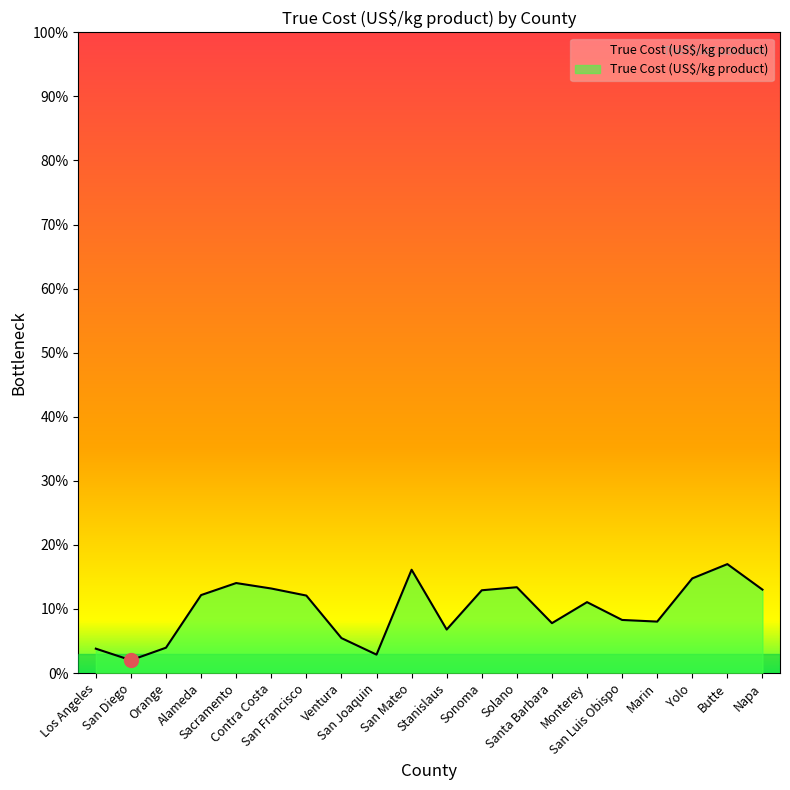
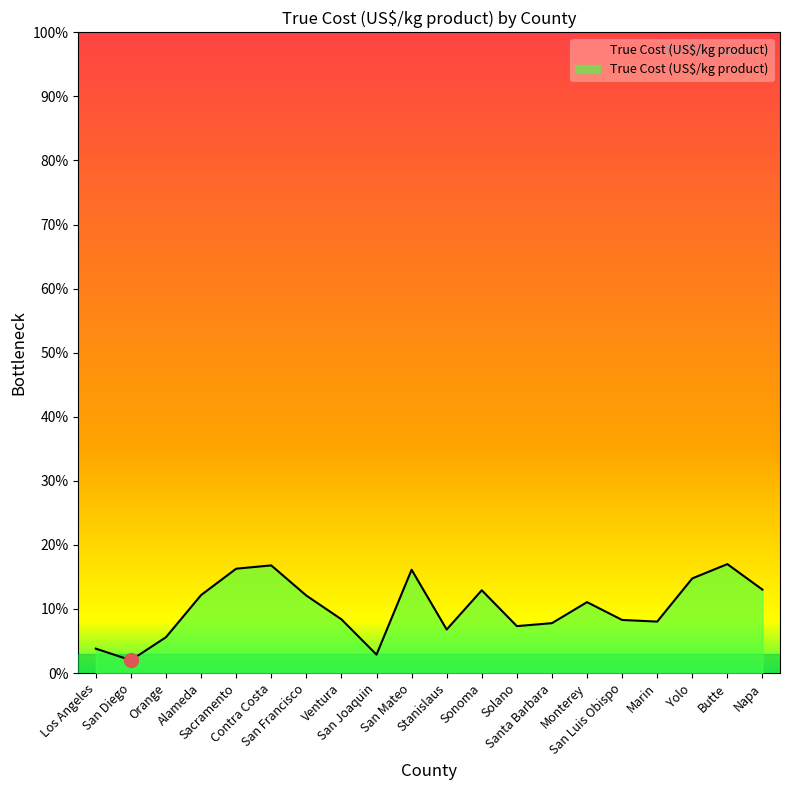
True Cost (US$/kg product), Orange: 4% -> 6%
True Cost (US$/kg product), Sacramento: 14% -> 16%
True Cost (US$/kg product), Contra Costa: 13% -> 17%
True Cost (US$/kg product), Ventura: 5% -> 8%
True Cost (US$/kg product), Solano: 13% -> 7%
